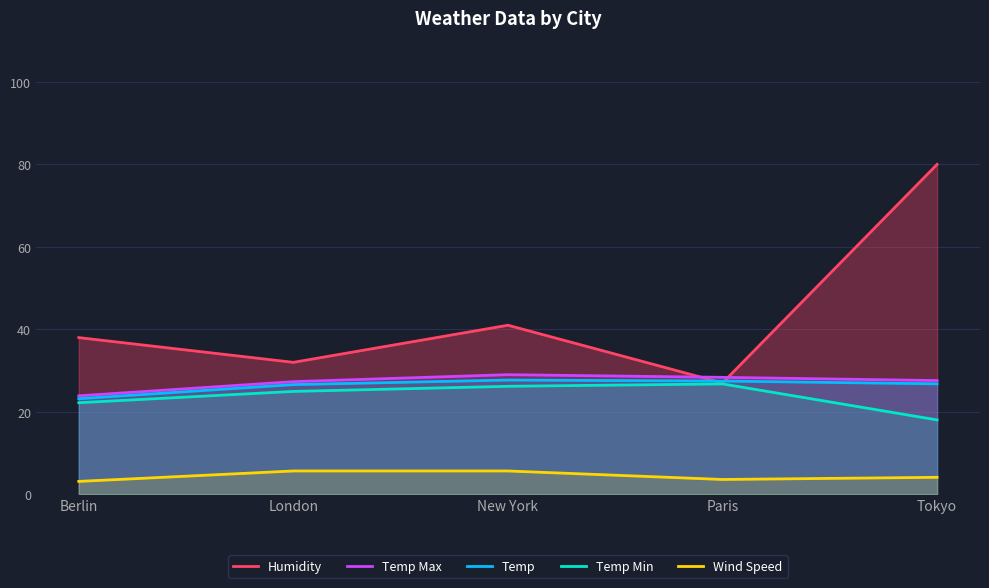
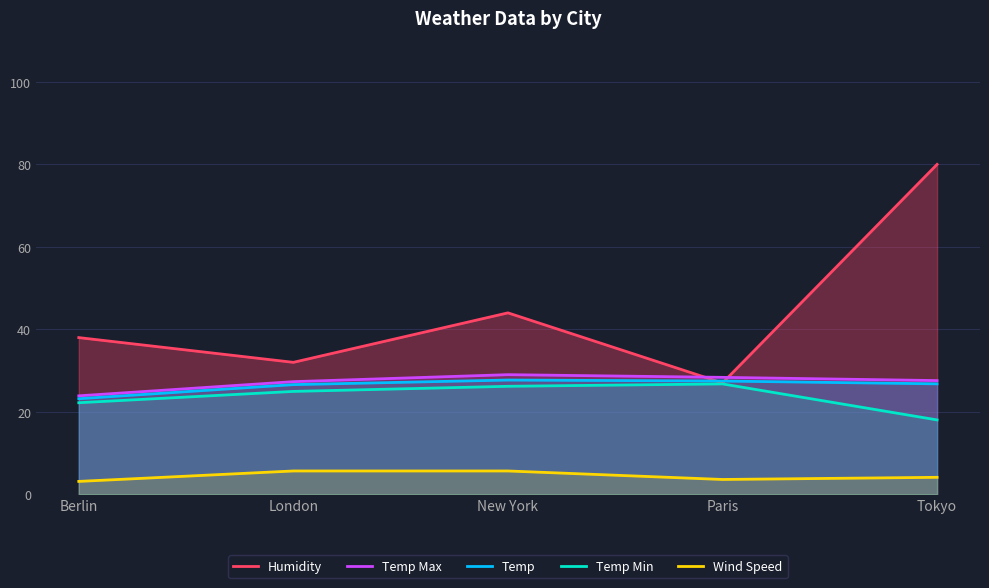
Humidity, New York: 41 -> 44
